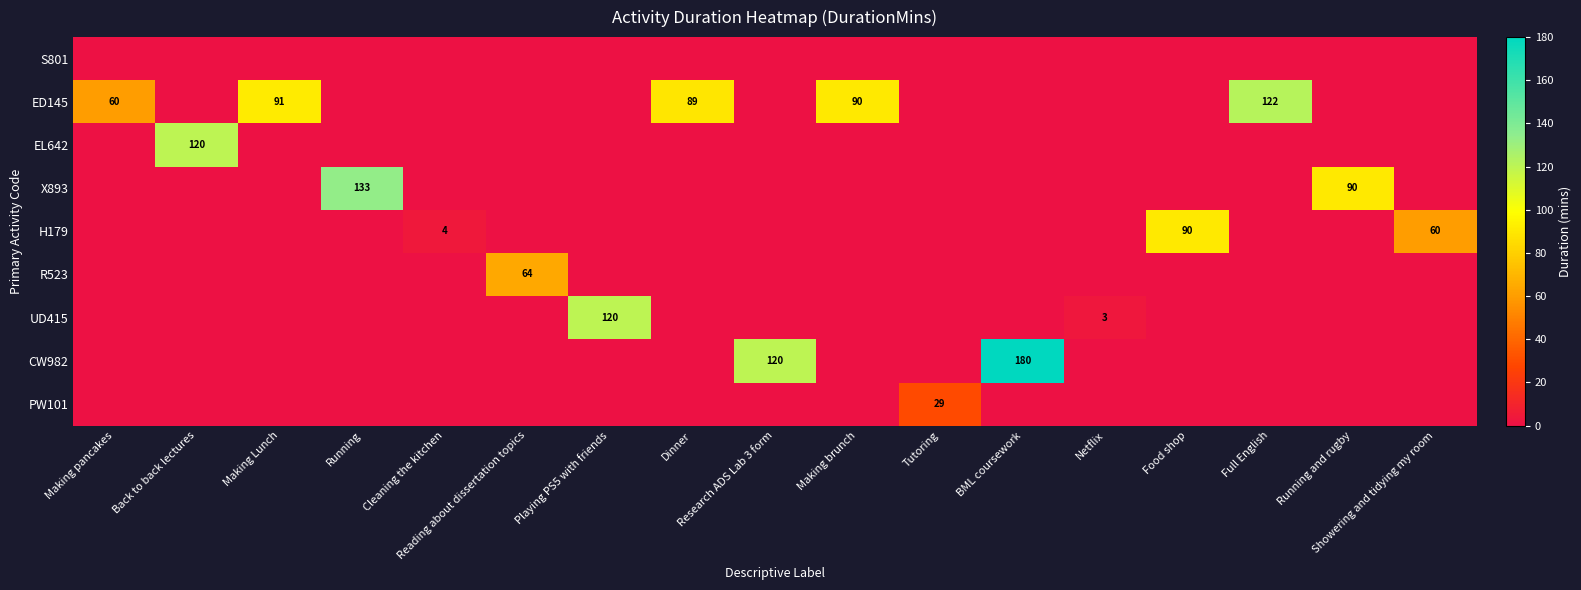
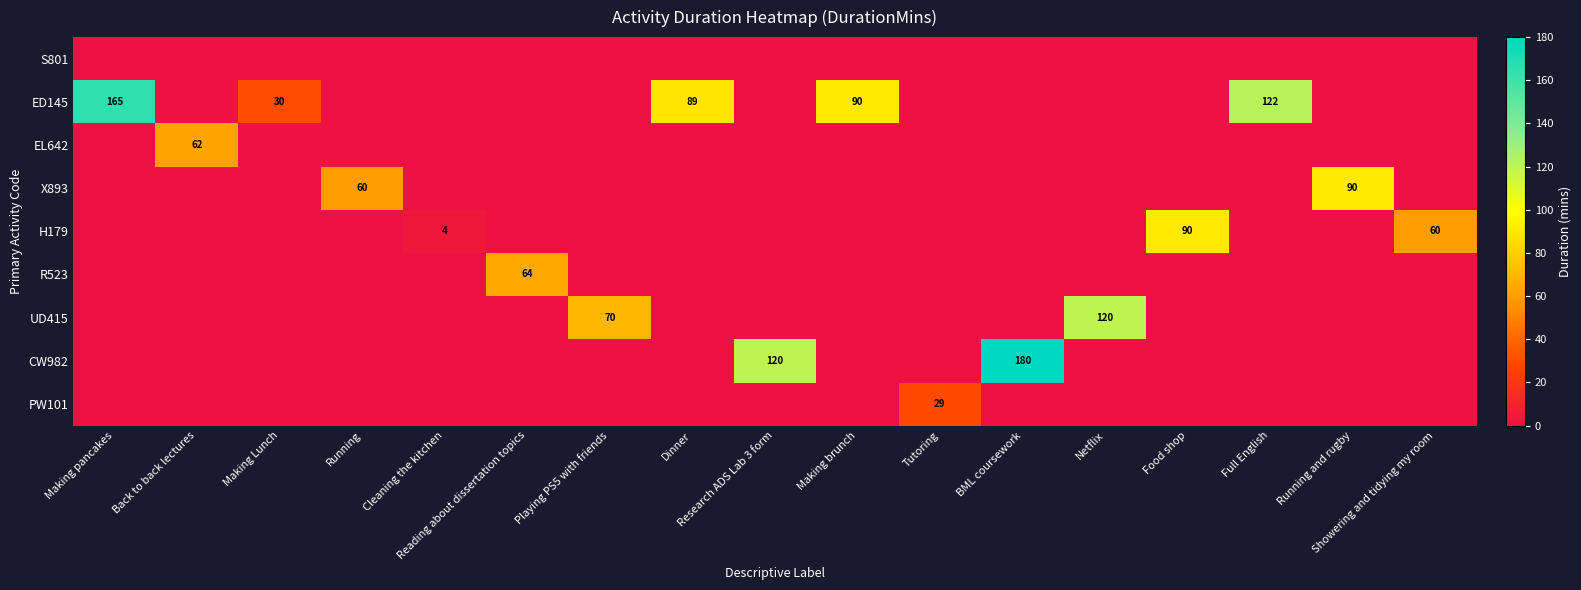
ED145, Making pancakes: 60 -> 165
ED145, Making Lunch: 91 -> 30
EL642, Back to back lectures: 120 -> 62
X893, Running: 133 -> 60
UD415, Playing PS5 with friends: 120 -> 70
UD415, Netflix: 3 -> 120
